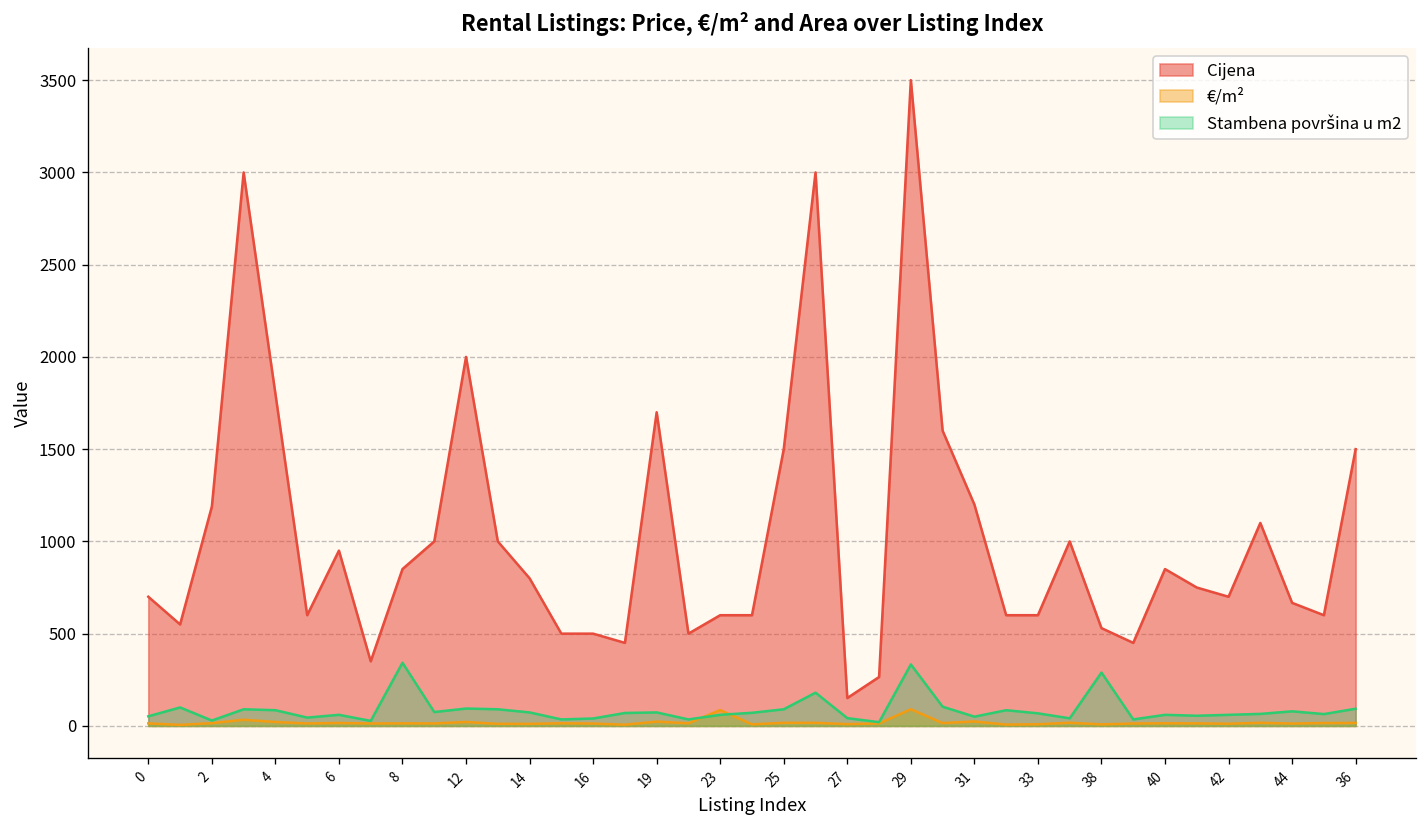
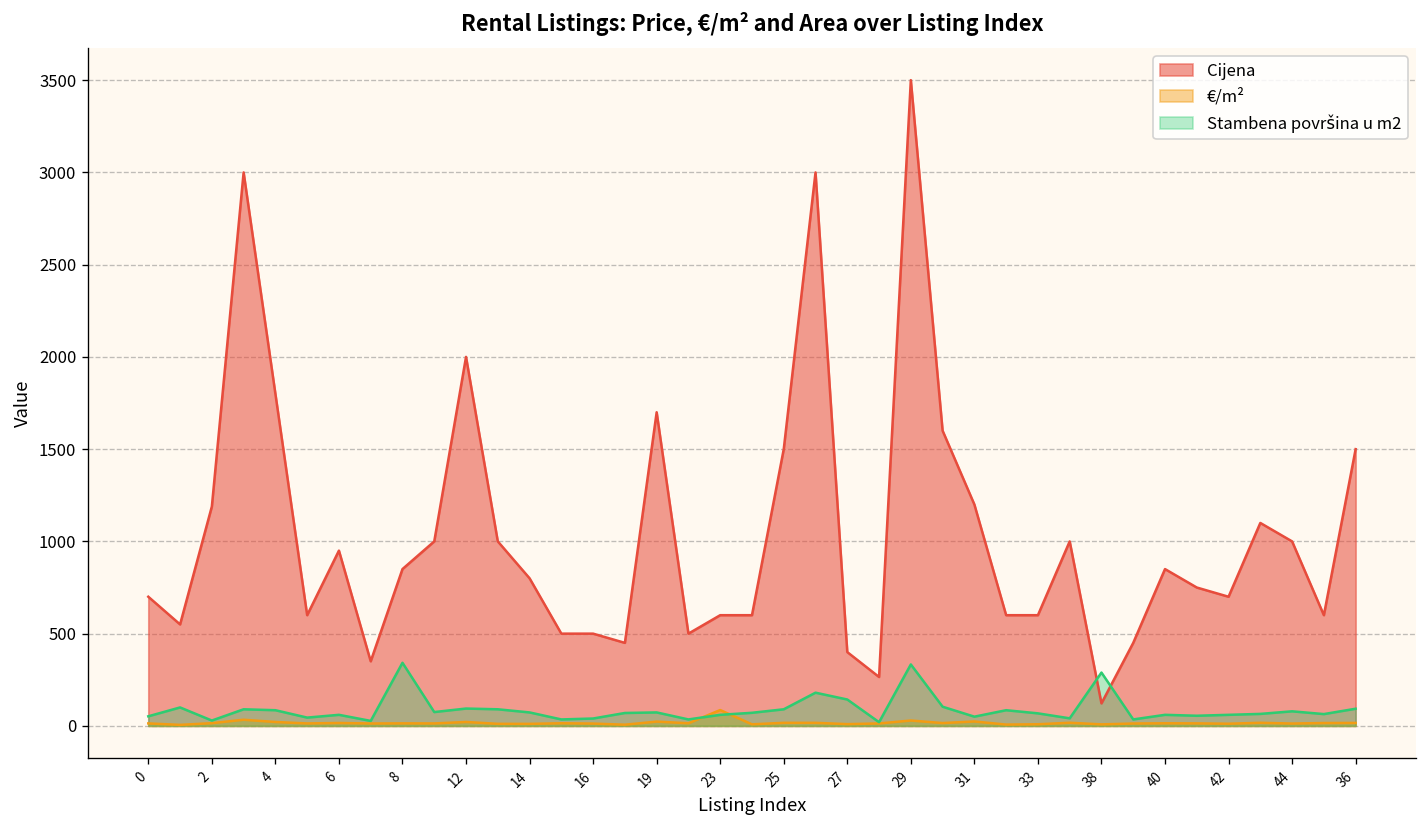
Cijena, 27: 150 -> 400
Stambena površina u m2, 27: 40 -> 140
€/m², 29: 90 -> 30
Cijena, 38: 530 -> 120
Cijena, 44: 670 -> 1000
